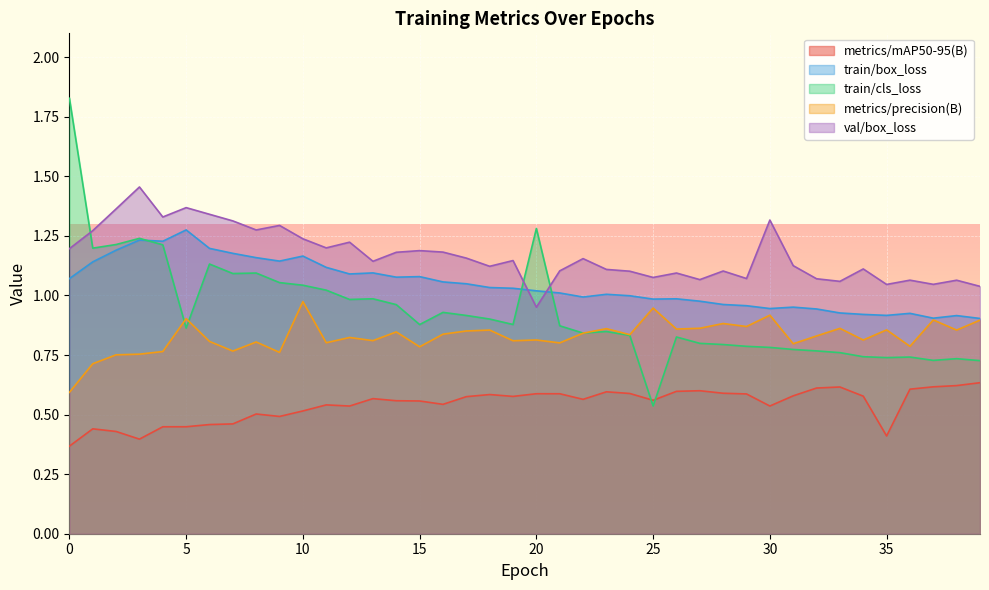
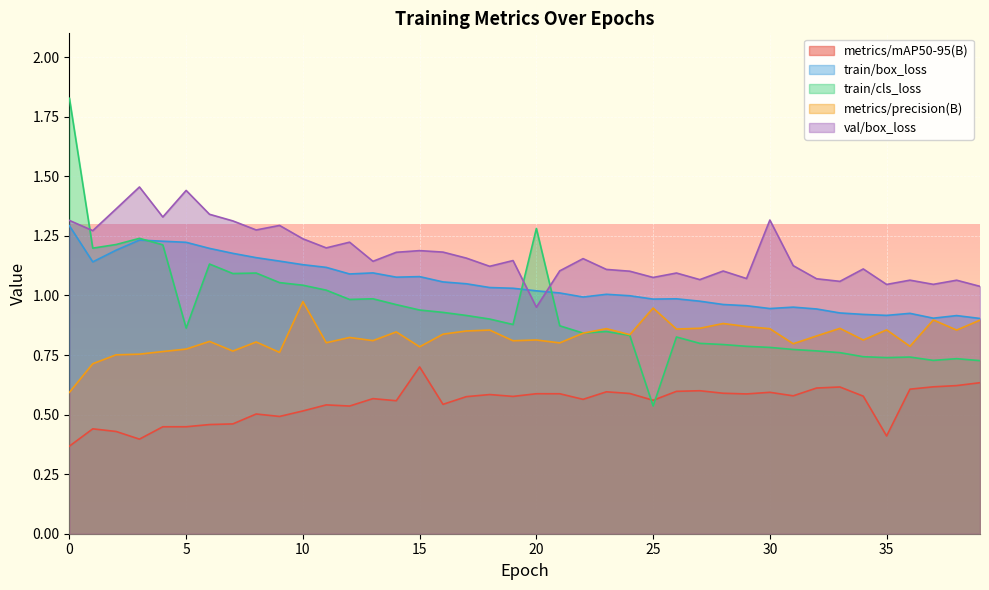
train/box_loss, 0: 1.07 -> 1.29
val/box_loss, 0: 1.20 -> 1.31
train/box_loss, 5: 1.28 -> 1.22
metrics/precision(B), 5: 0.90 -> 0.77
val/box_loss, 5: 1.37 -> 1.44
train/box_loss, 10: 1.17 -> 1.13
metrics/mAP50-95(B), 15: 0.56 -> 0.70
train/cls_loss, 15: 0.88 -> 0.94
metrics/mAP50-95(B), 30: 0.54 -> 0.59
metrics/precision(B), 30: 0.92 -> 0.86
